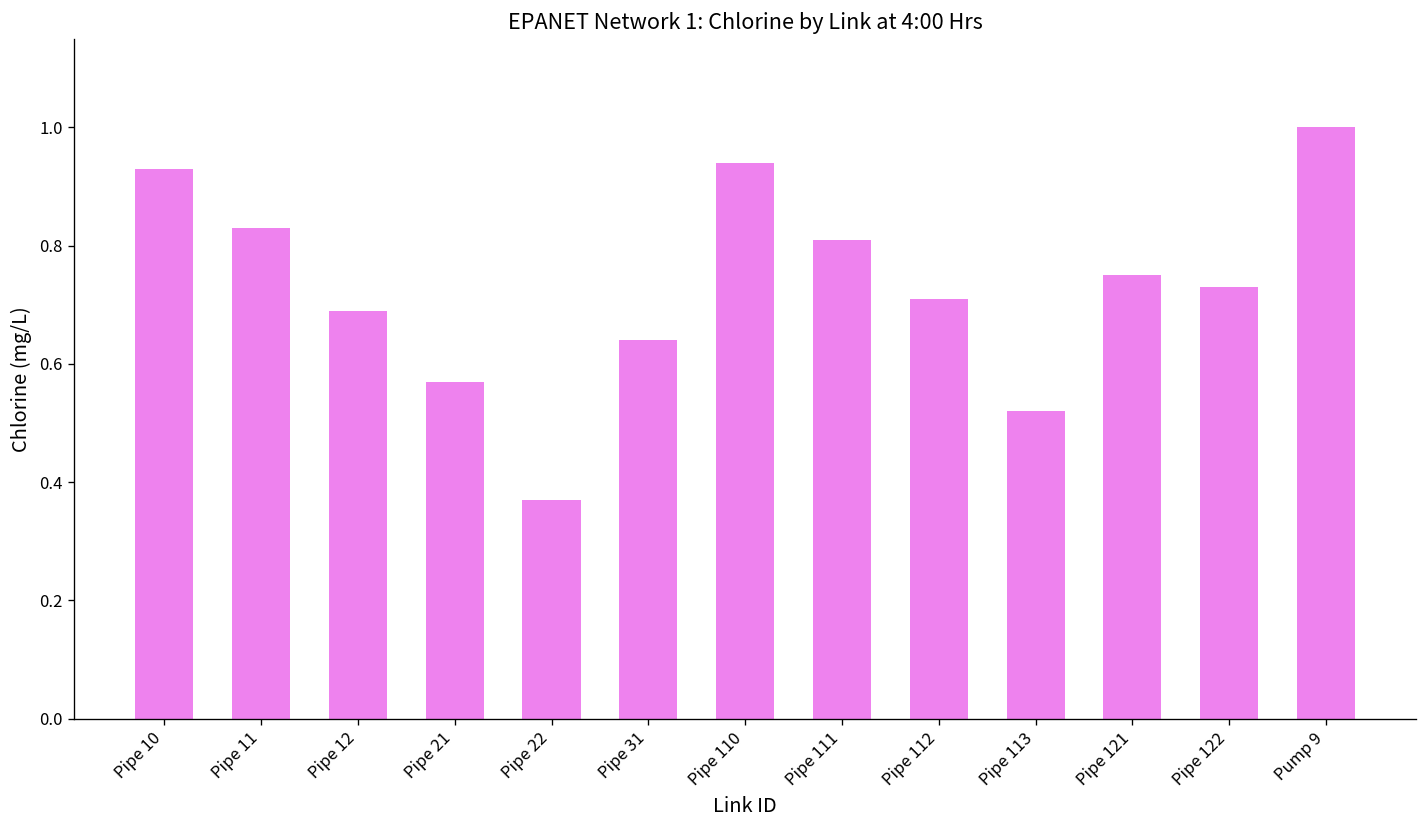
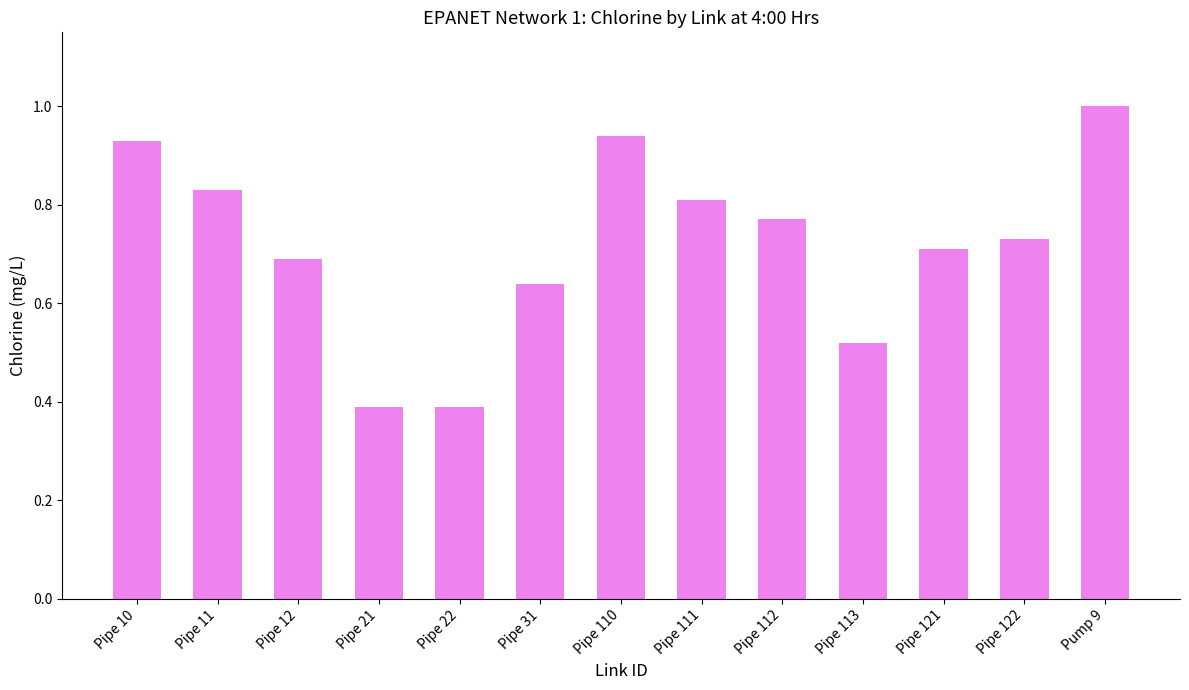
Pipe 21: 0.57 -> 0.39
Pipe 22: 0.37 -> 0.39
Pipe 112: 0.71 -> 0.77
Pipe 121: 0.75 -> 0.71
